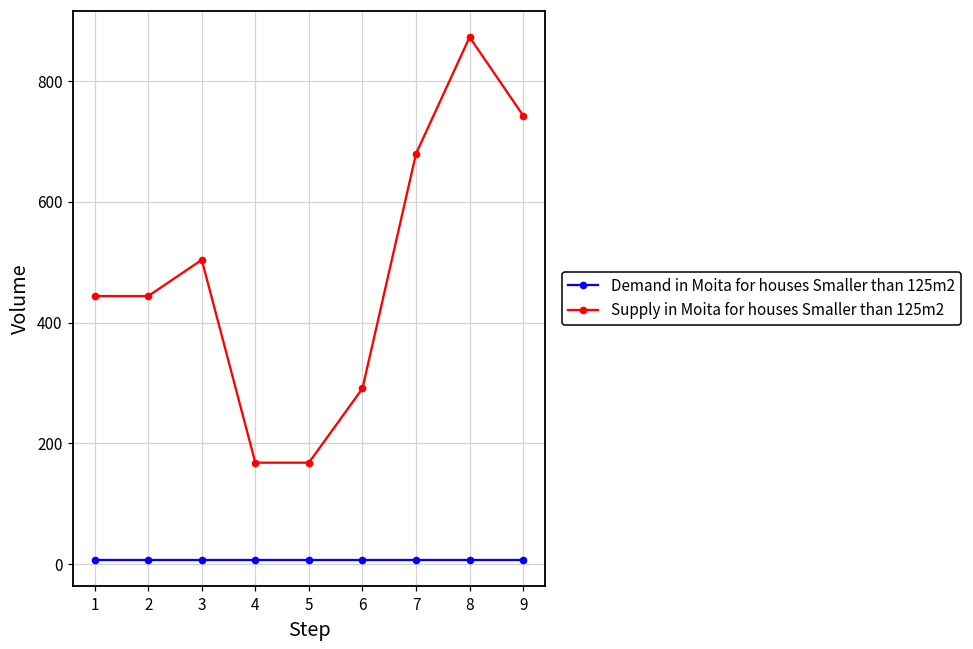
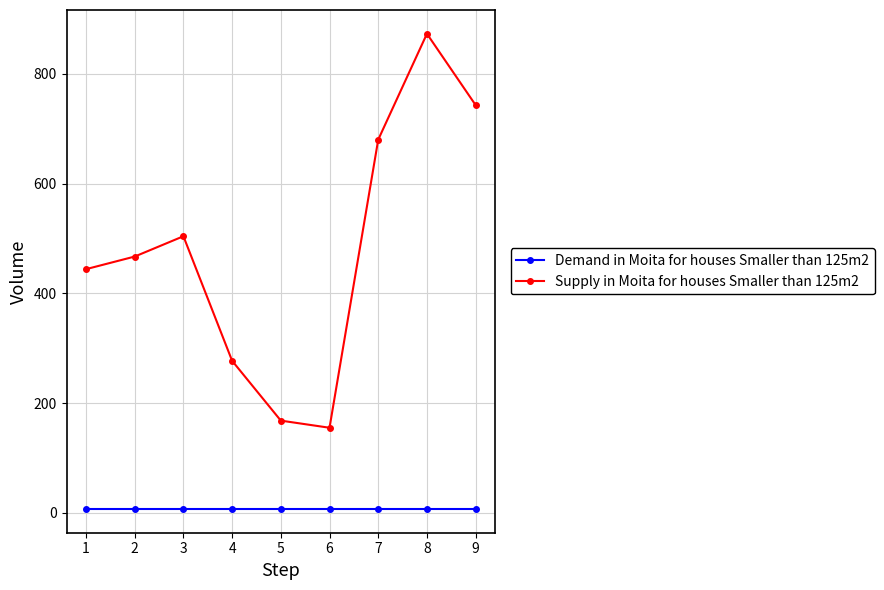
Supply in Moita for houses Smaller than 125m2, 2: 440 -> 470
Supply in Moita for houses Smaller than 125m2, 4: 170 -> 280
Supply in Moita for houses Smaller than 125m2, 6: 290 -> 160
